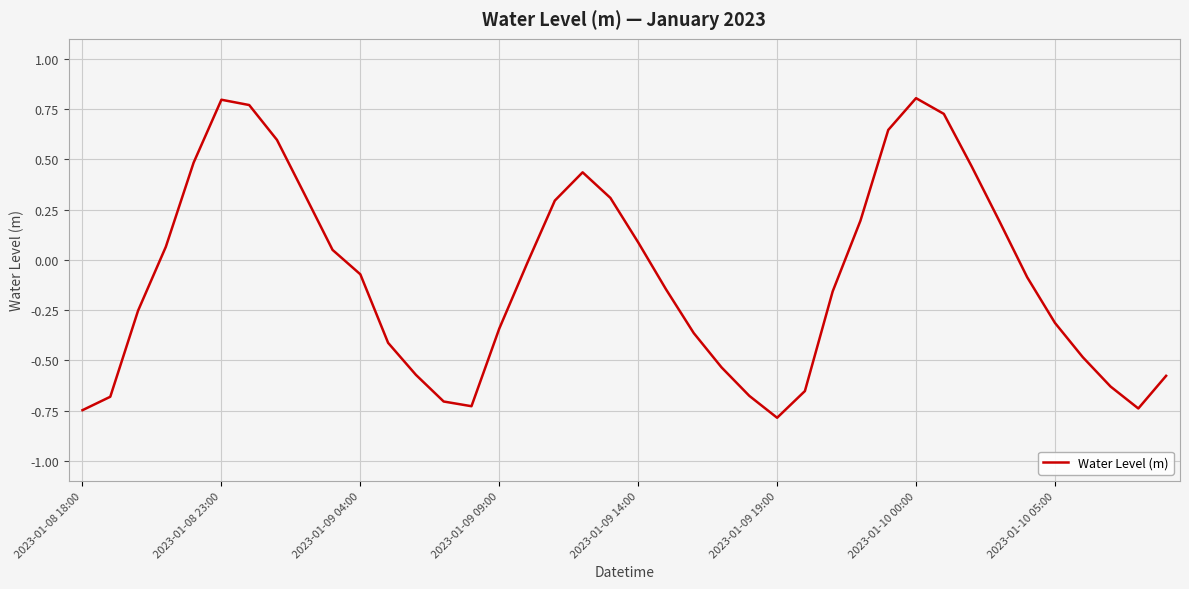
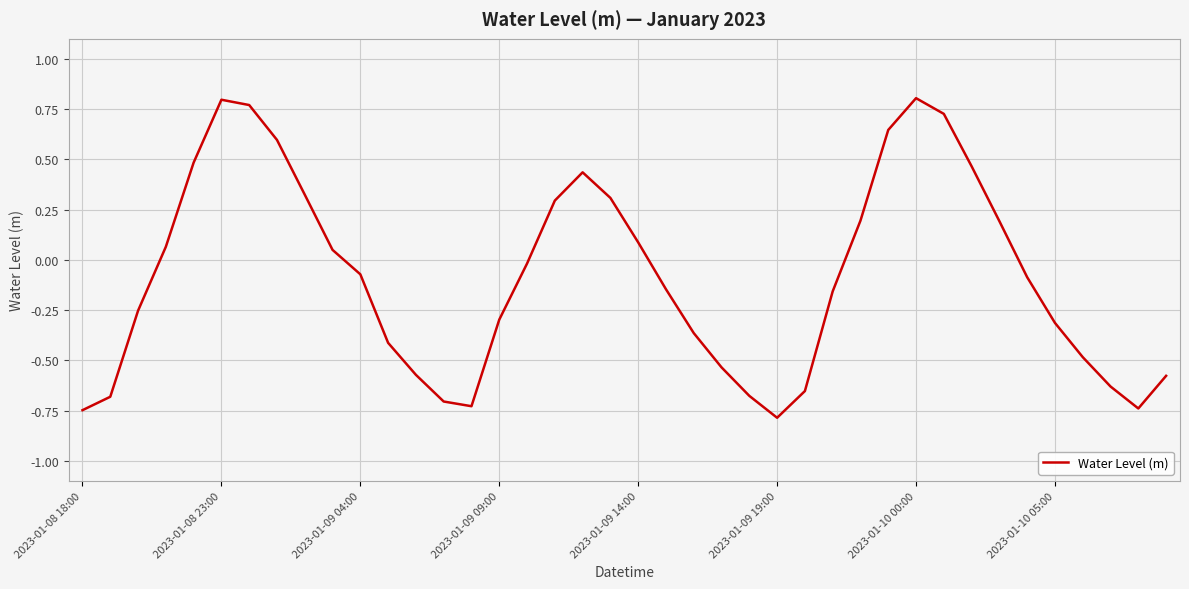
2023-01-09 09:00: -0.34 -> -0.30
